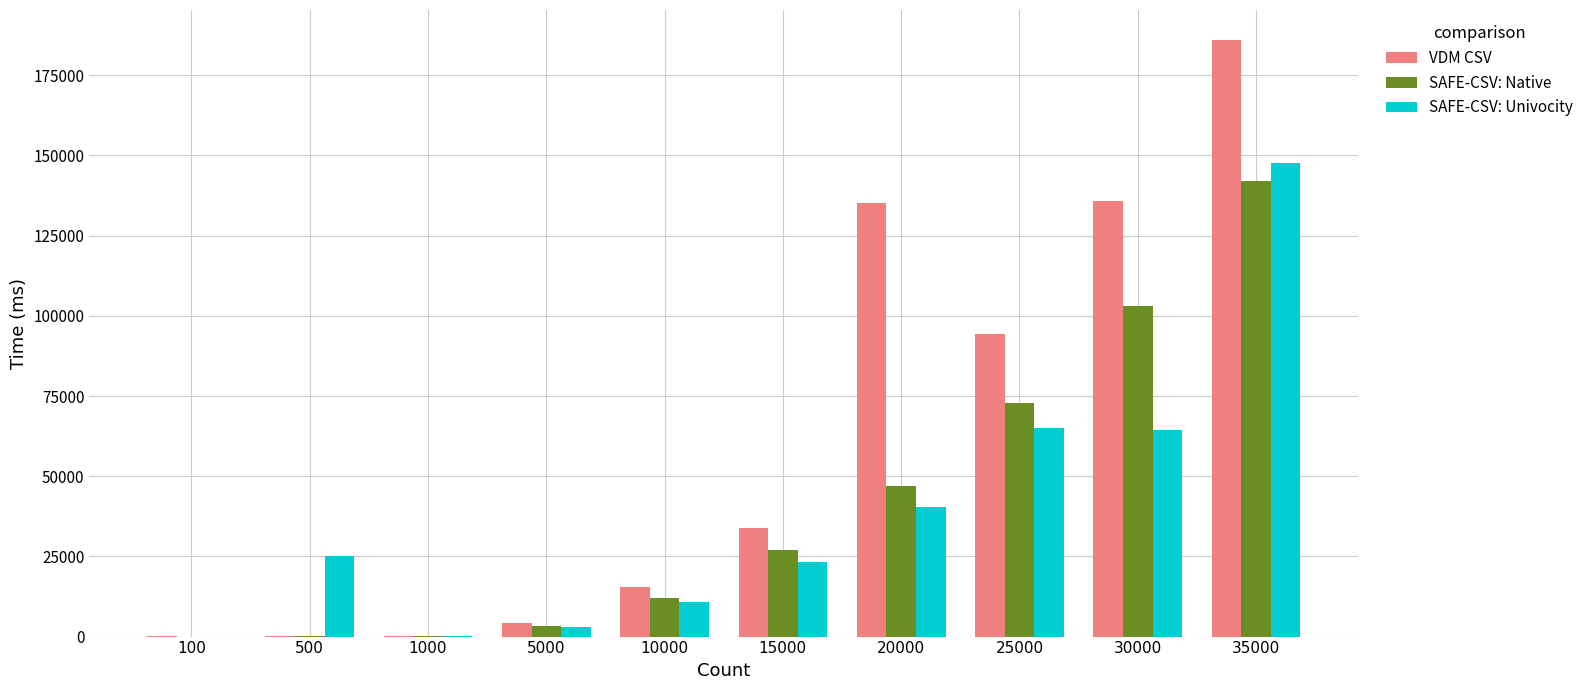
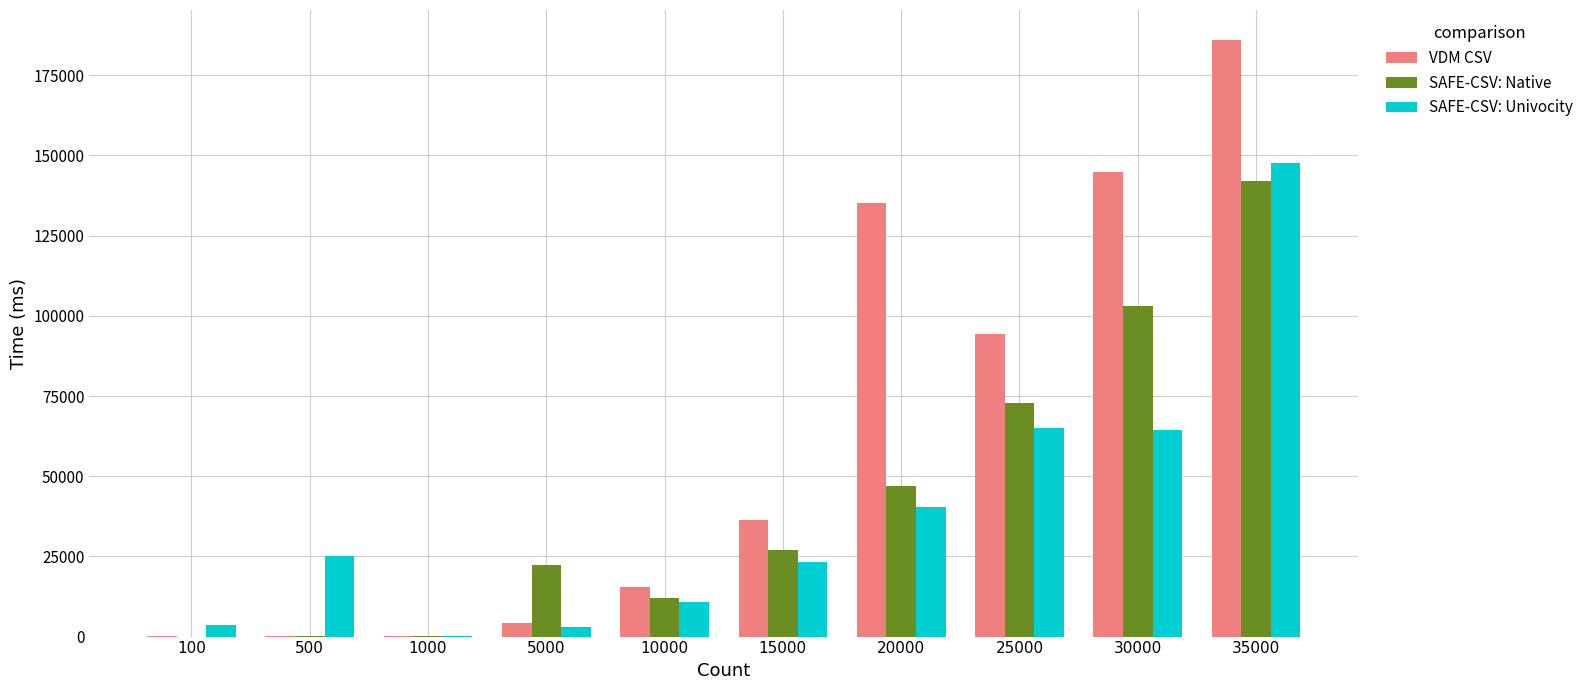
SAFE-CSV: Univocity, 100: 0 -> 4000
SAFE-CSV: Native, 5000: 3000 -> 22000
VDM CSV, 15000: 34000 -> 36000
VDM CSV, 30000: 136000 -> 145000
